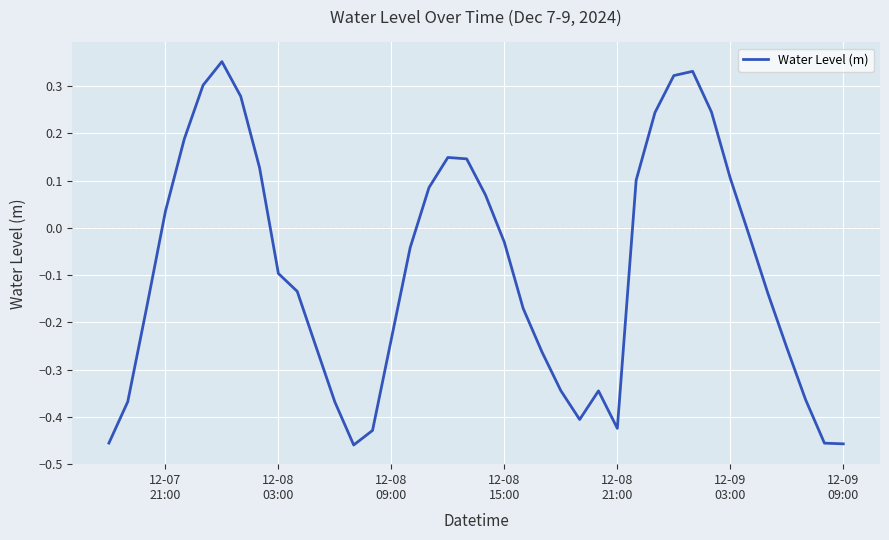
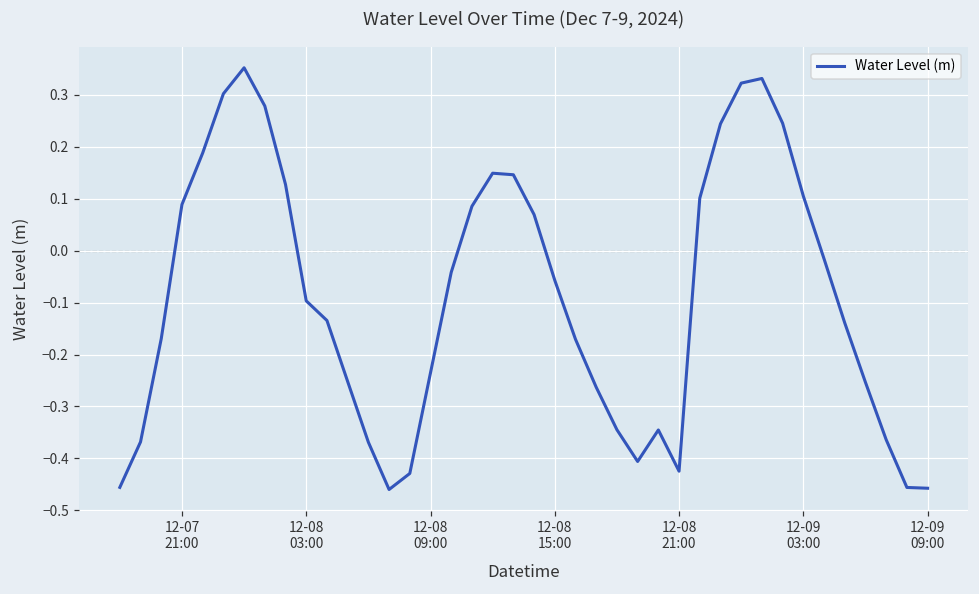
12-07 21:00: 0.03 -> 0.09
12-08 15:00: -0.03 -> -0.06
